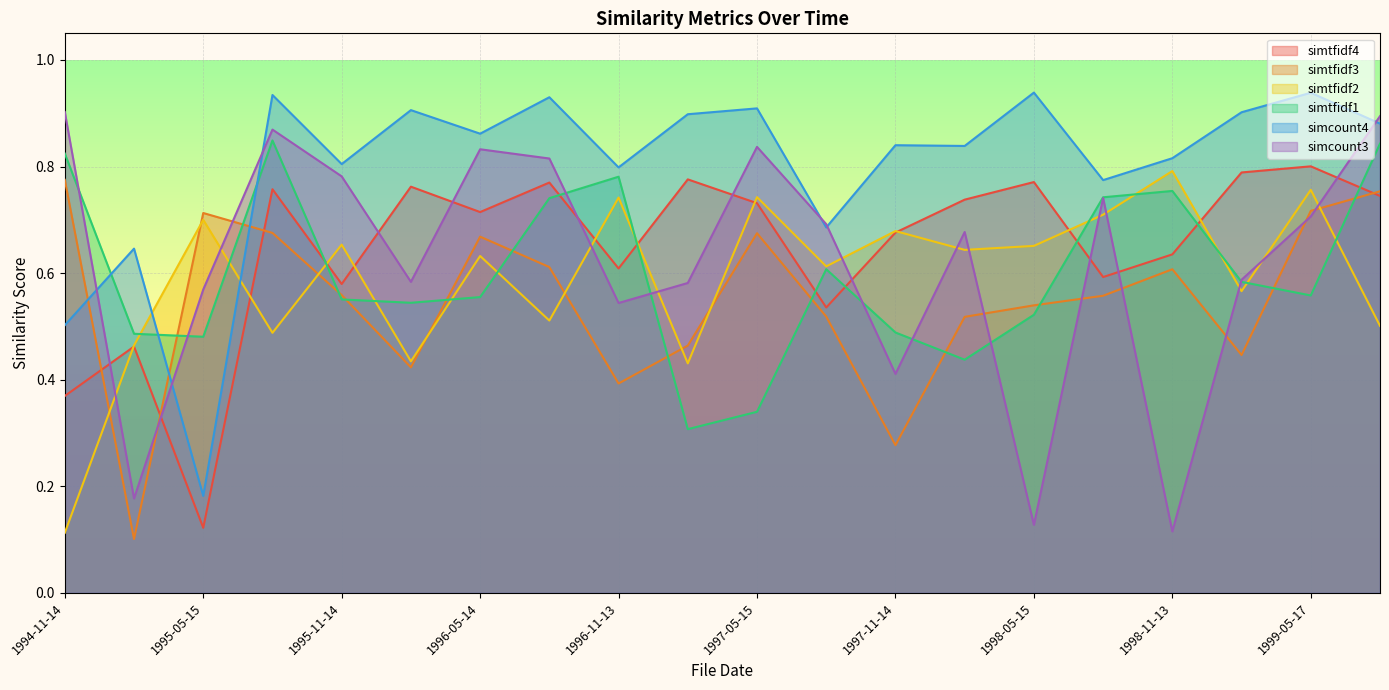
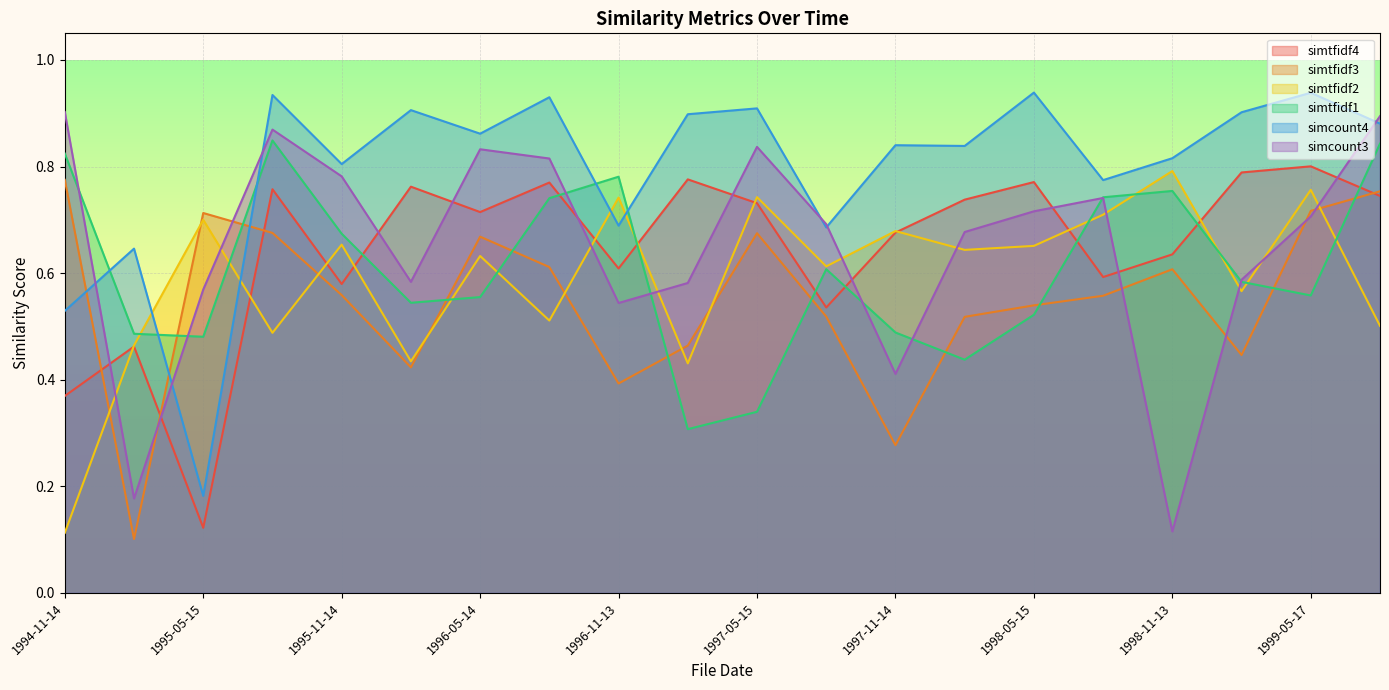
simcount4, 1994-11-14: 0.50 -> 0.53
simtfidf1, 1995-11-14: 0.55 -> 0.67
simcount4, 1996-11-13: 0.80 -> 0.69
simcount3, 1998-05-15: 0.13 -> 0.72
